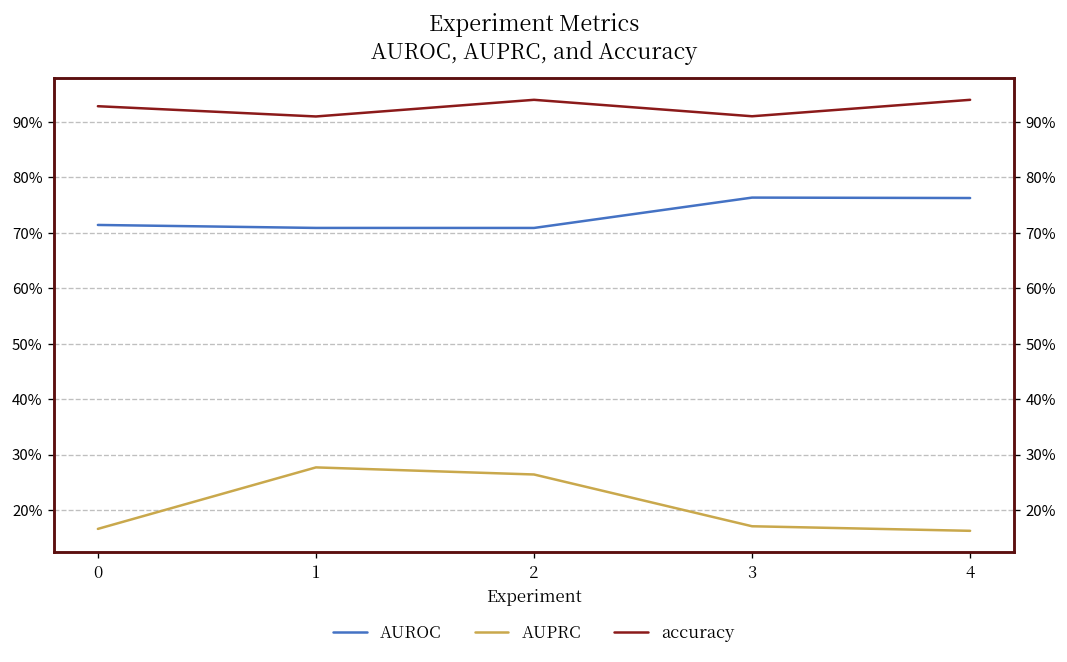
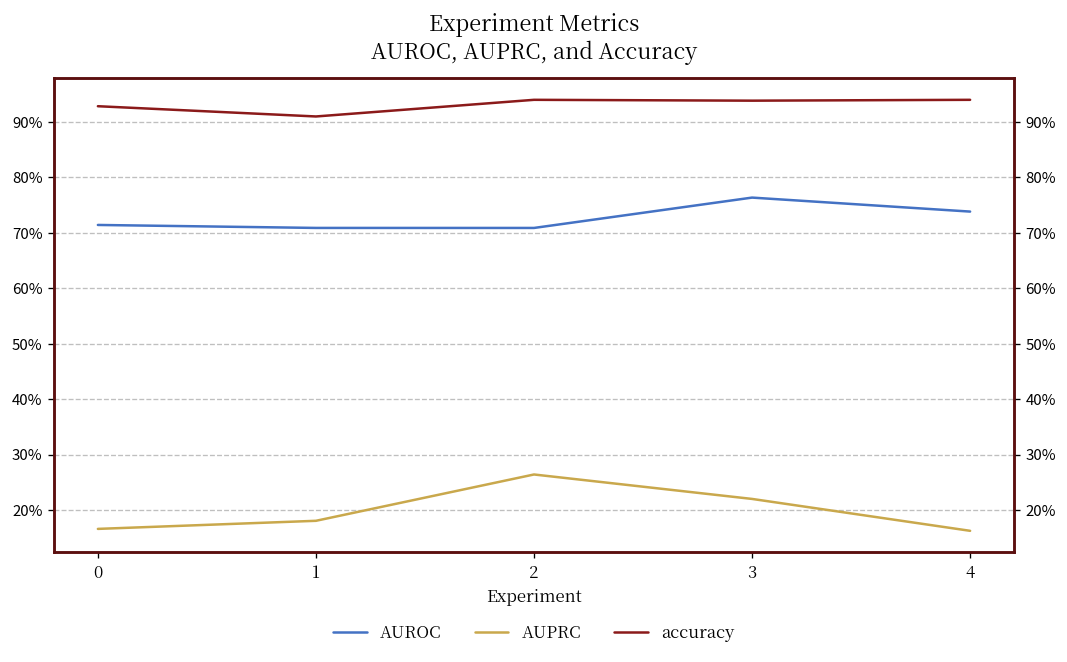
AUPRC, 1: 28% -> 18%
AUPRC, 3: 17% -> 22%
accuracy, 3: 91% -> 94%
AUROC, 4: 76% -> 74%
